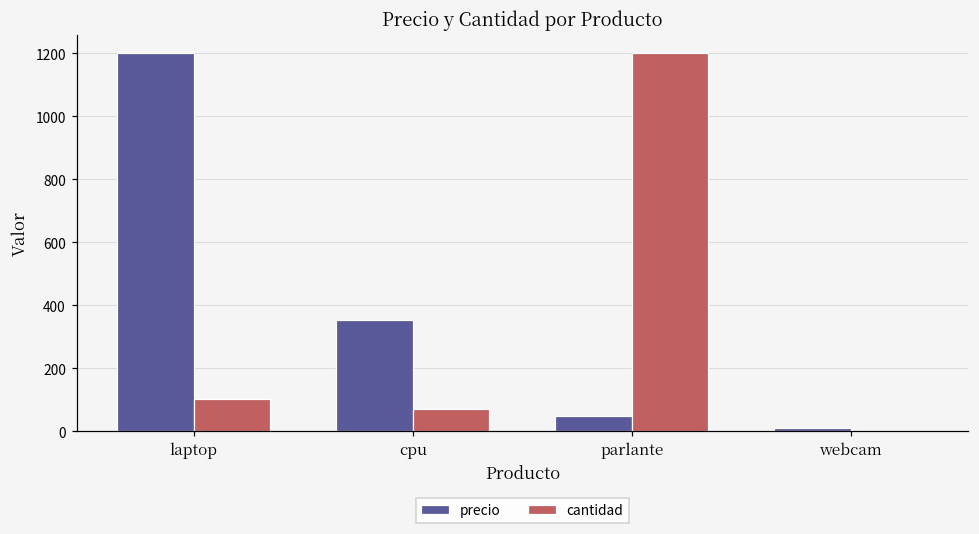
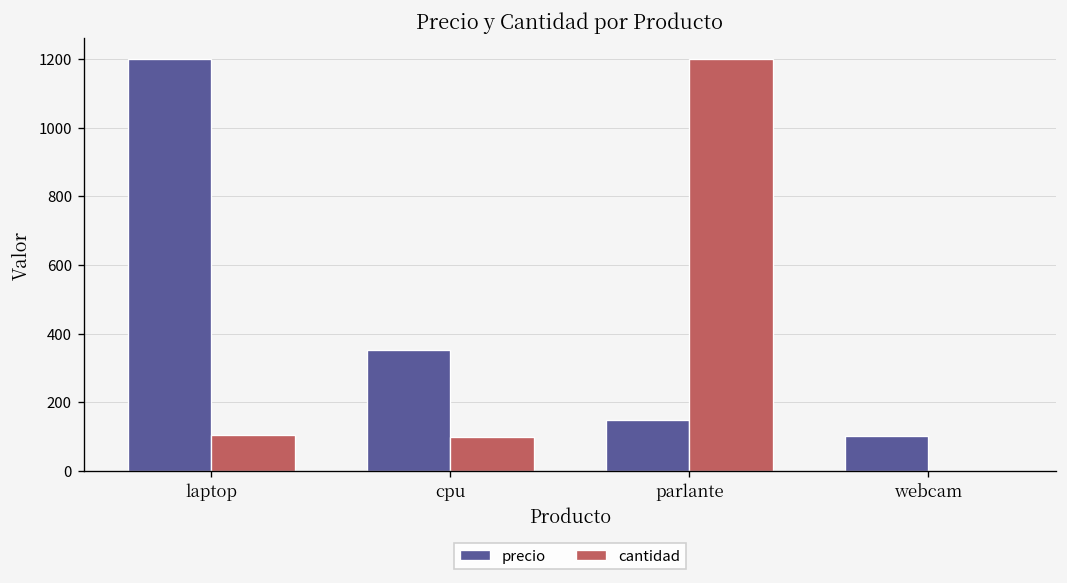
cantidad, cpu: 70 -> 100
precio, parlante: 50 -> 150
precio, webcam: 10 -> 100
